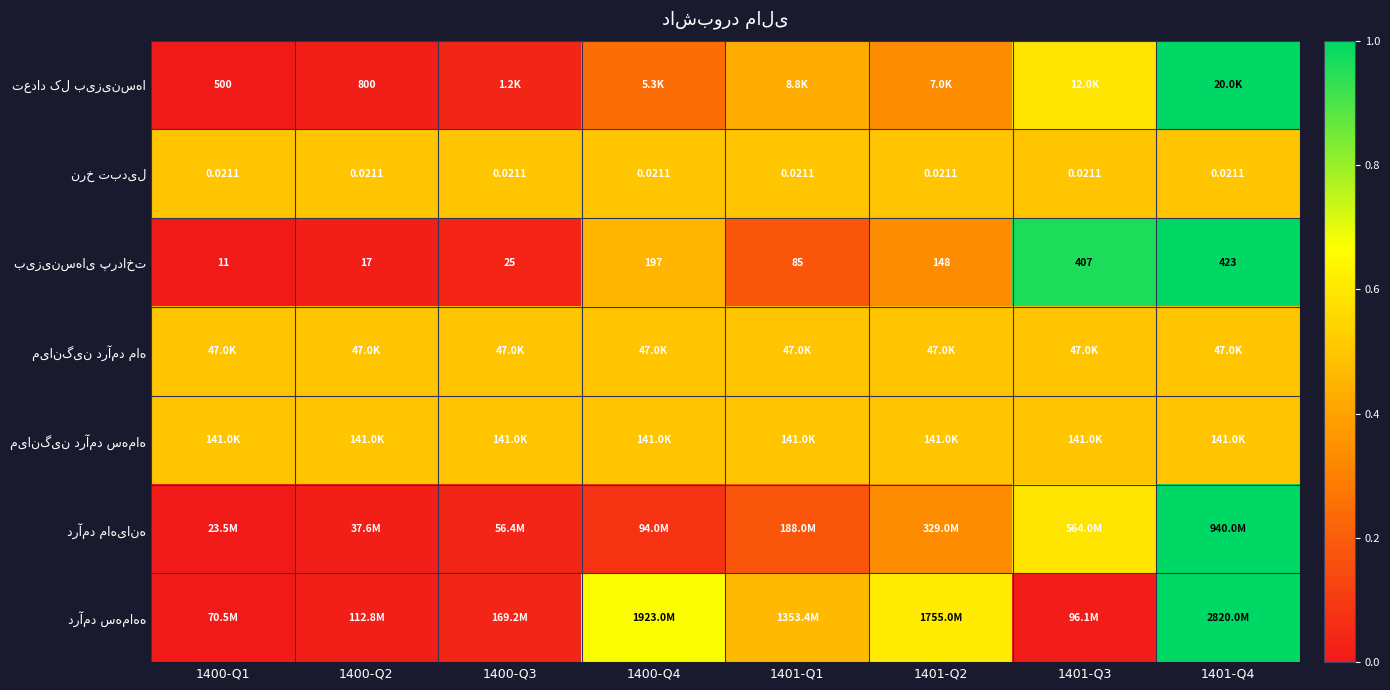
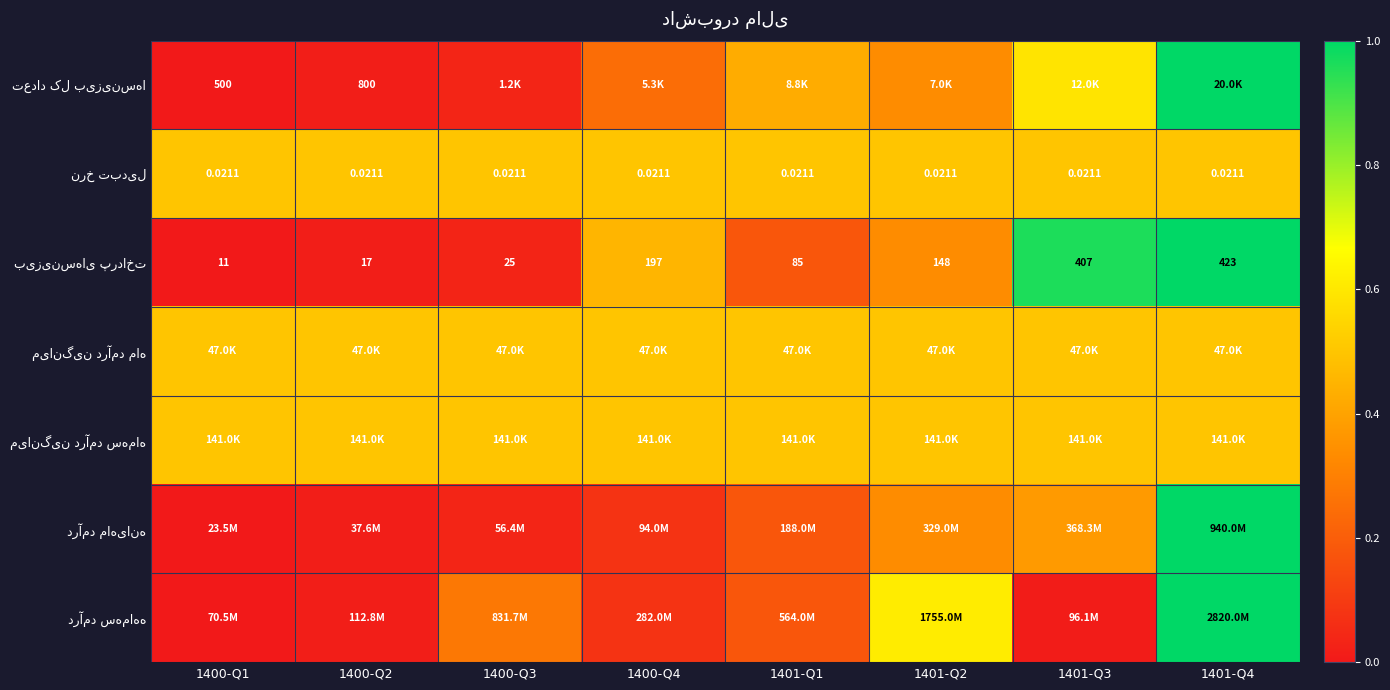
درآمد ماهیانه, 1401-Q3: 564.0M -> 368.3M
درآمد سه‌ماهه, 1400-Q3: 169.2M -> 831.7M
درآمد سه‌ماهه, 1400-Q4: 1923.0M -> 282.0M
درآمد سه‌ماهه, 1401-Q1: 1353.4M -> 564.0M
